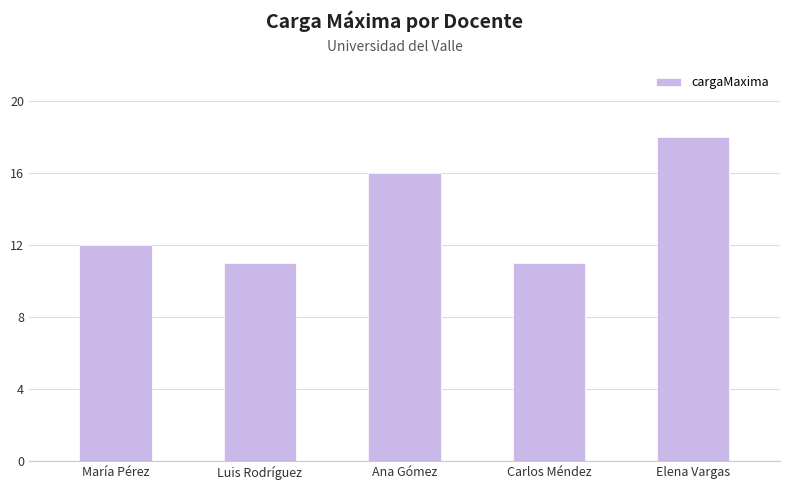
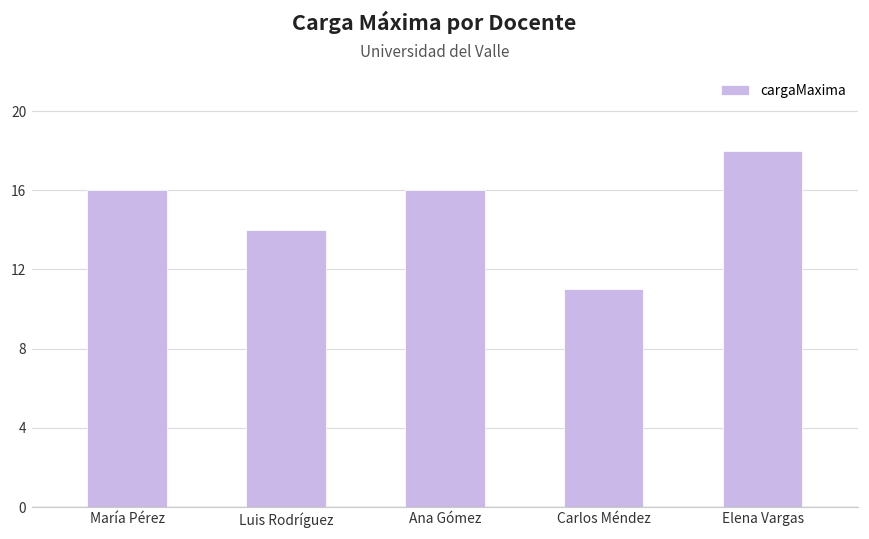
María Pérez: 12 -> 16
Luis Rodríguez: 11 -> 14
